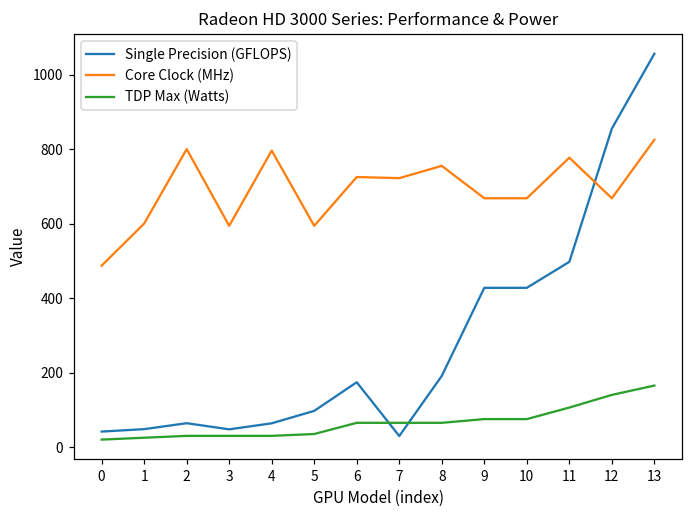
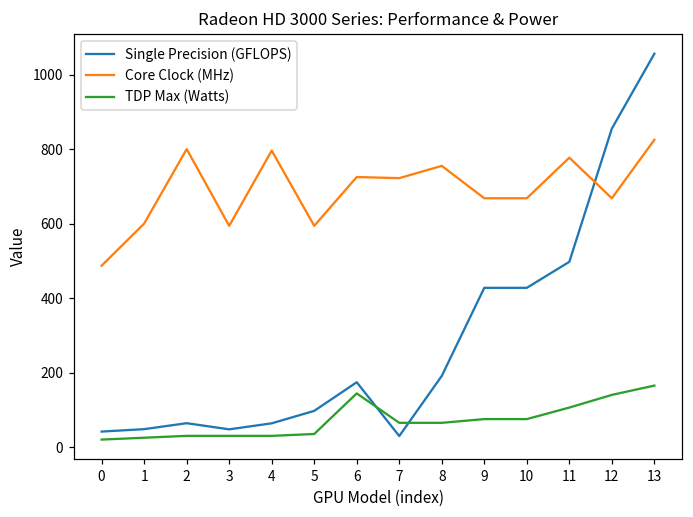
TDP Max (Watts), 6: 70 -> 140
